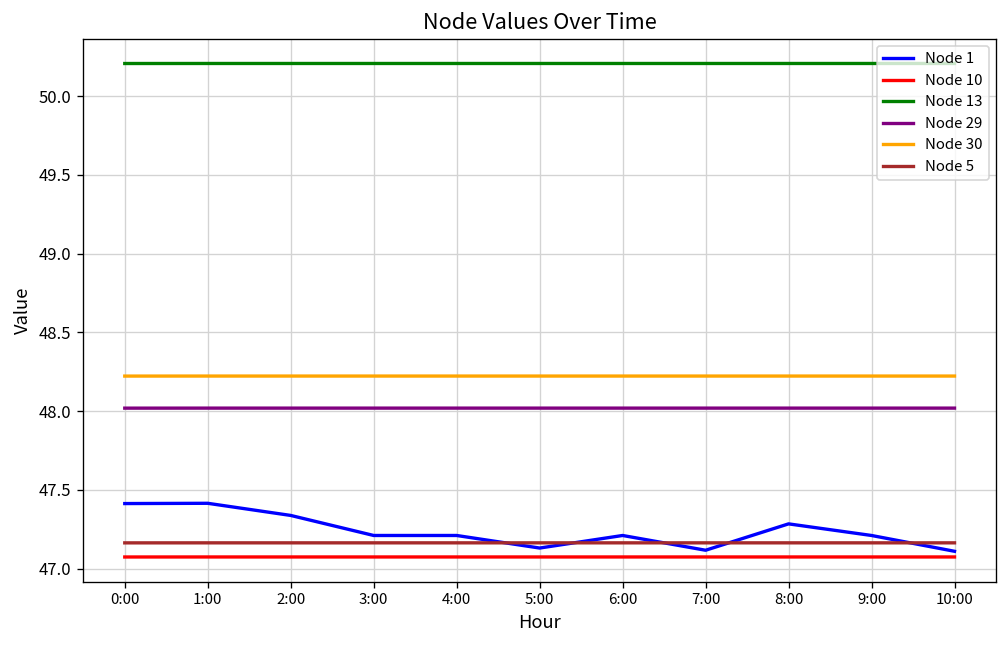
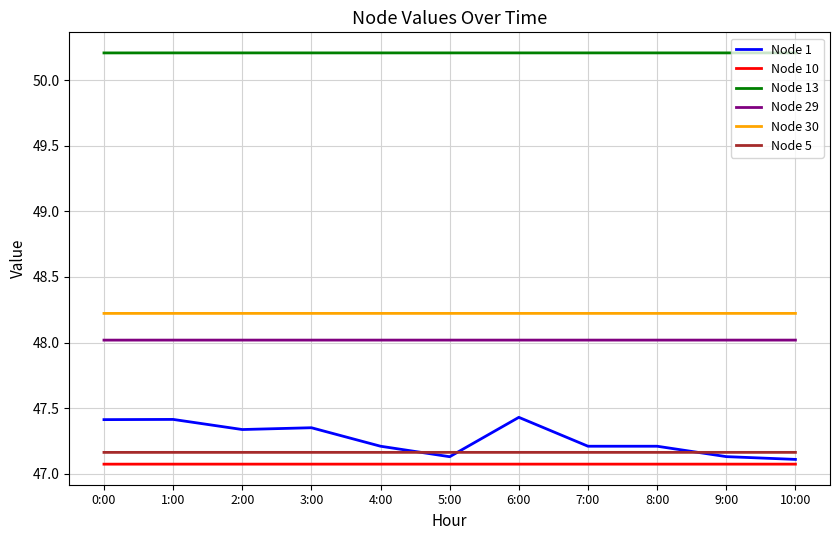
Node 1, 3:00: 47.21 -> 47.35
Node 1, 6:00: 47.21 -> 47.43
Node 1, 7:00: 47.12 -> 47.21
Node 1, 8:00: 47.28 -> 47.21
Node 1, 9:00: 47.21 -> 47.13
